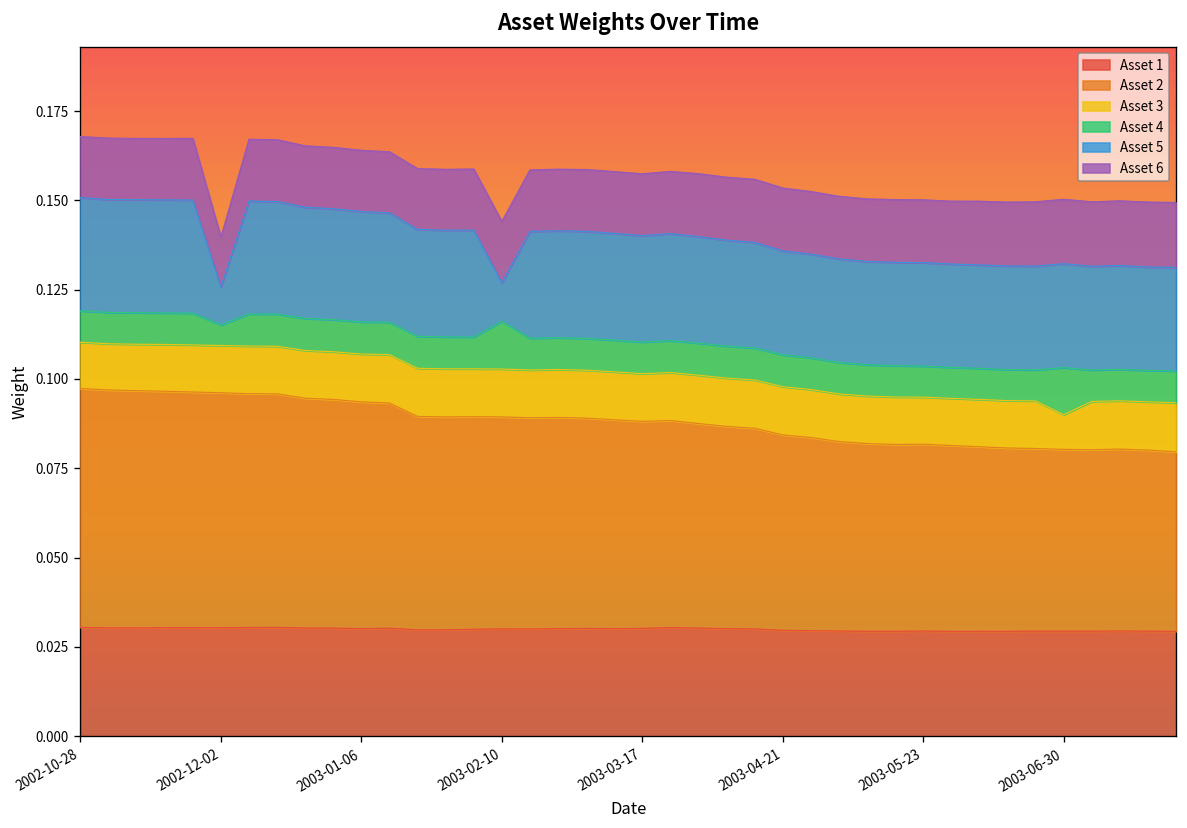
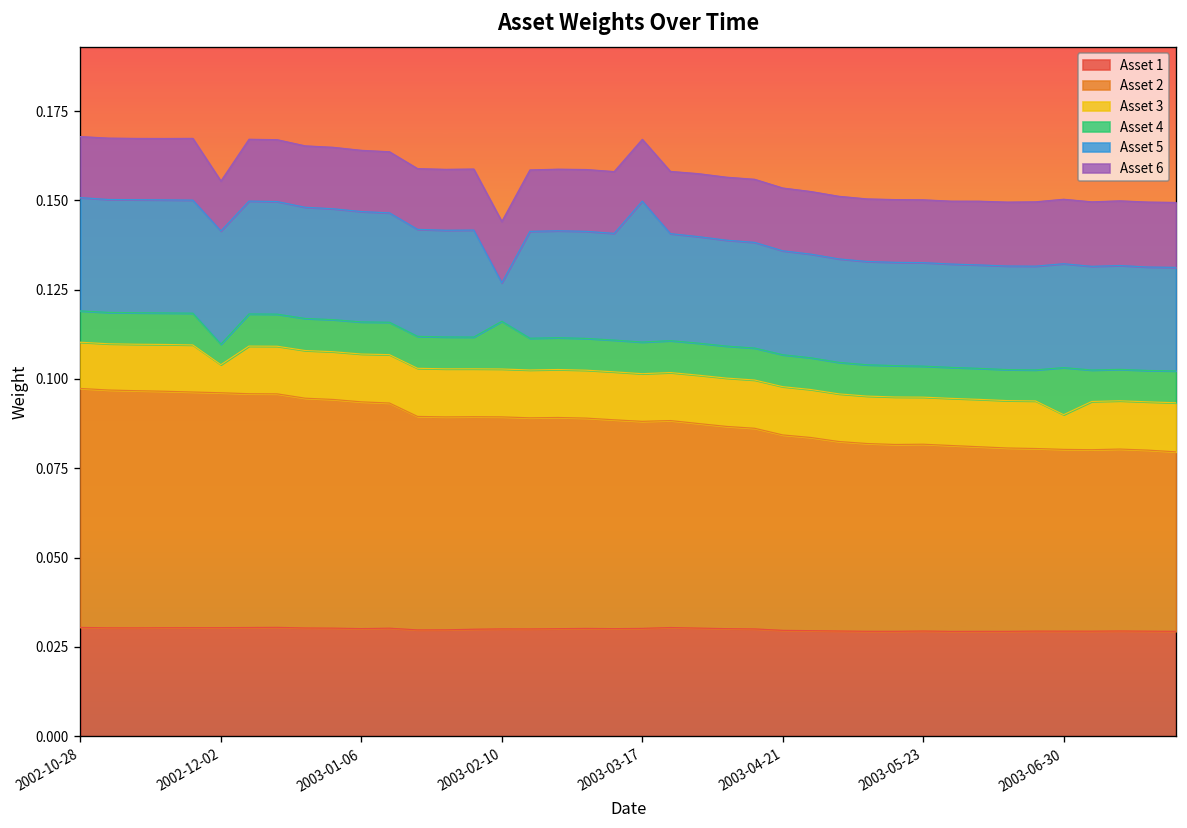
Asset 3, 2002-12-02: 0.013 -> 0.008
Asset 5, 2002-12-02: 0.011 -> 0.032
Asset 5, 2003-03-17: 0.030 -> 0.039
